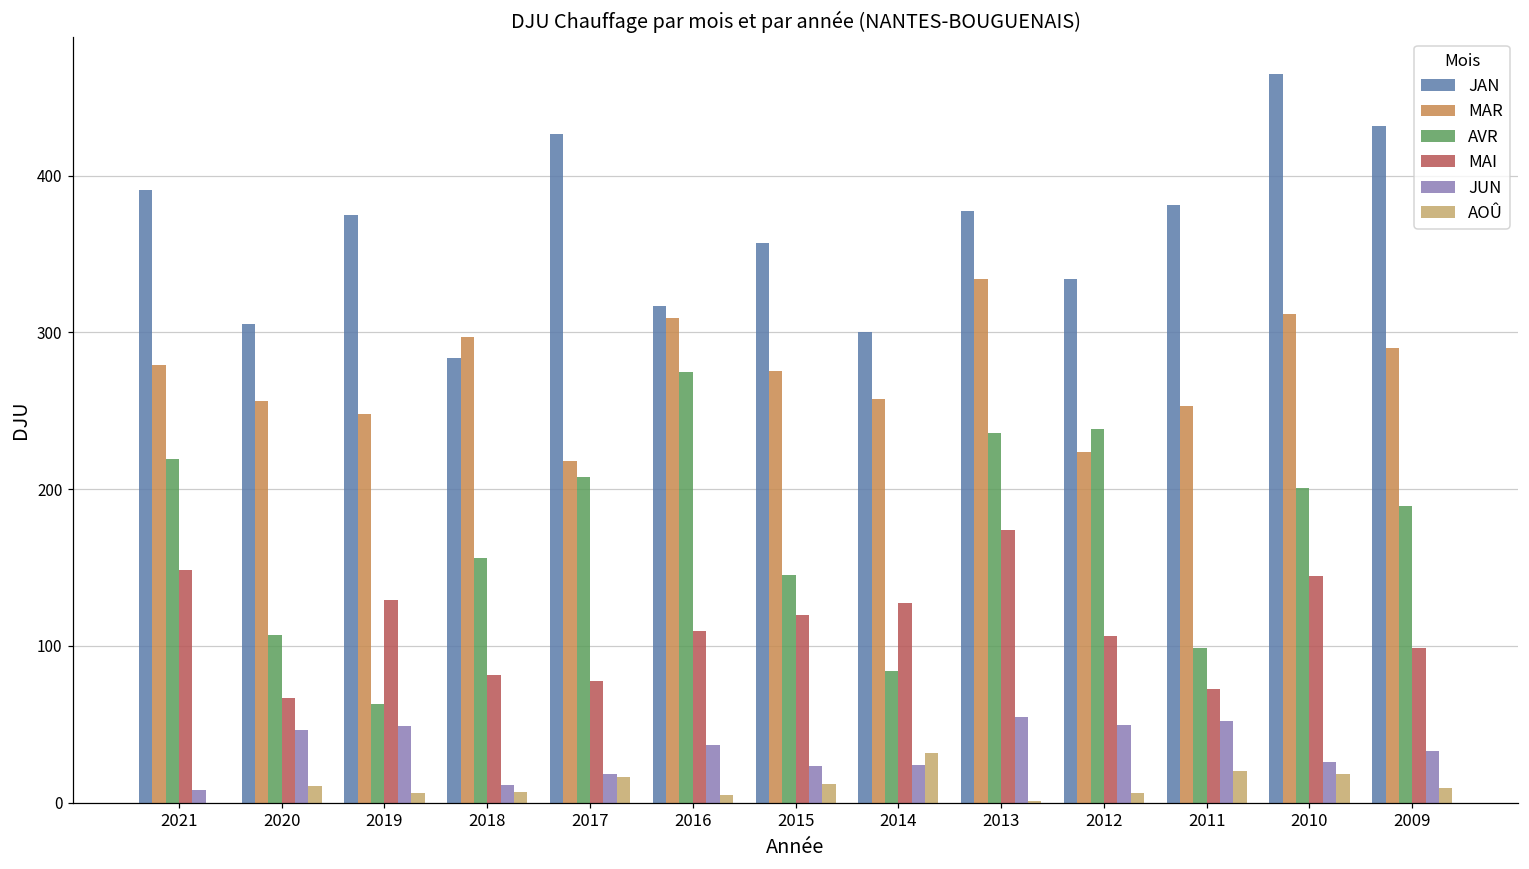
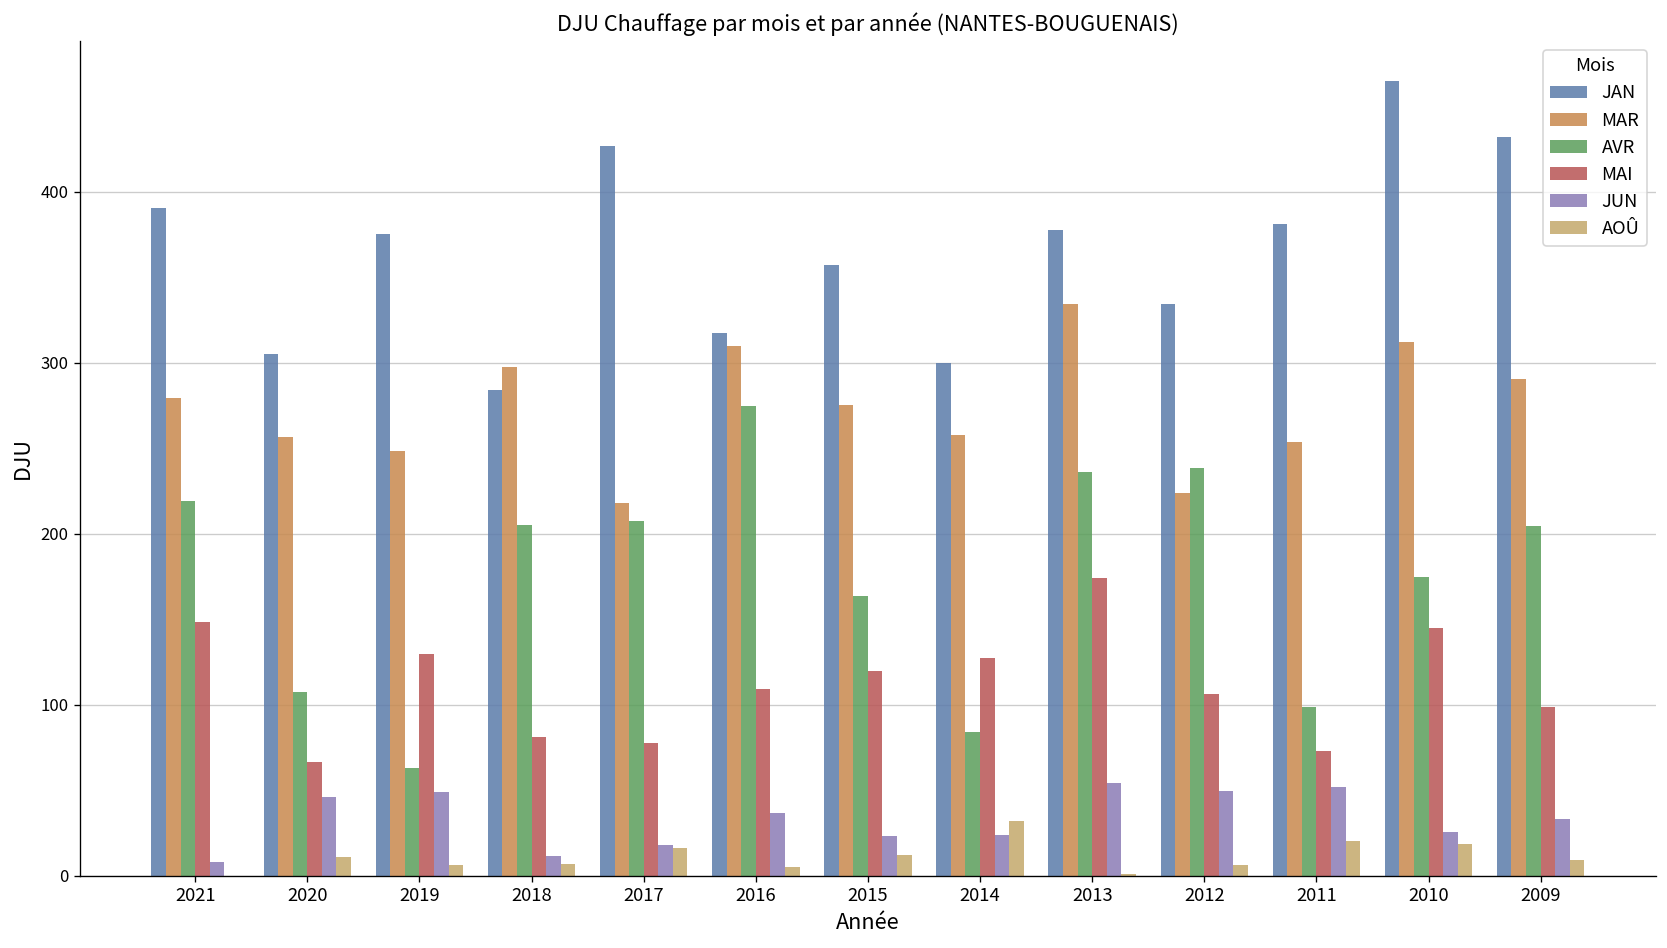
AVR, 2018: 156 -> 205
AVR, 2015: 145 -> 163
AVR, 2010: 201 -> 175
AVR, 2009: 189 -> 205
